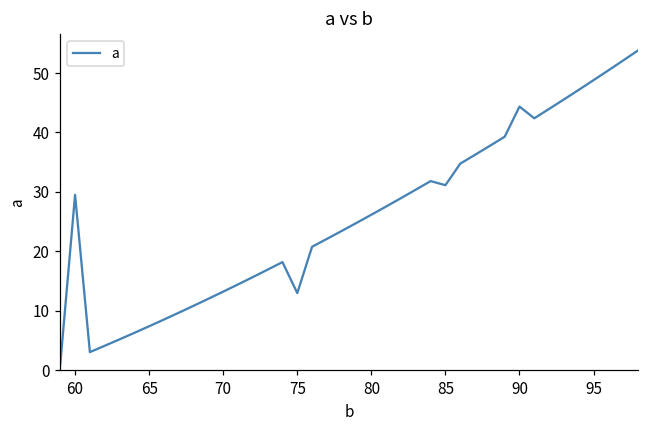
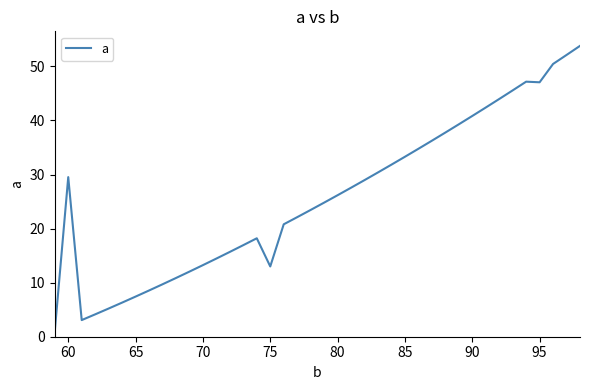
85: 31 -> 33
90: 44 -> 41
95: 49 -> 47
